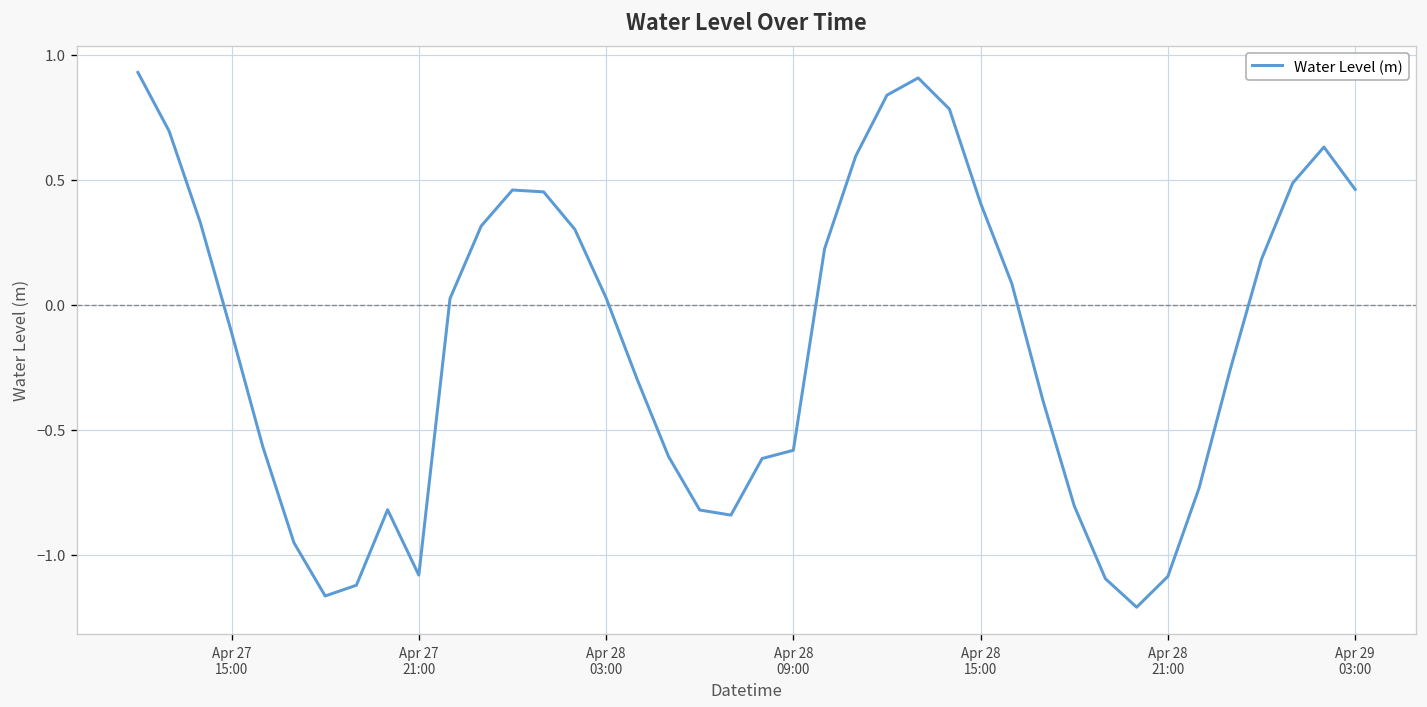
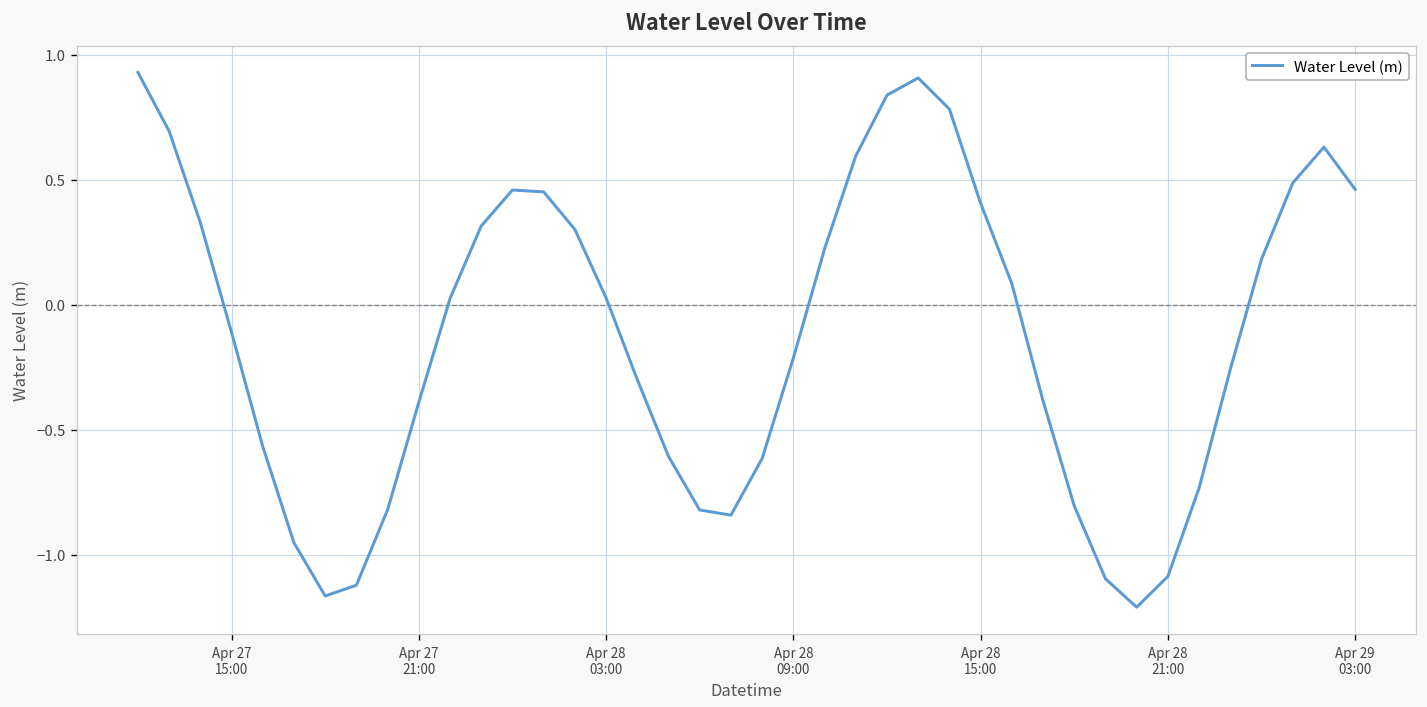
Apr 27 21:00: -1.08 -> -0.39
Apr 28 09:00: -0.58 -> -0.21
